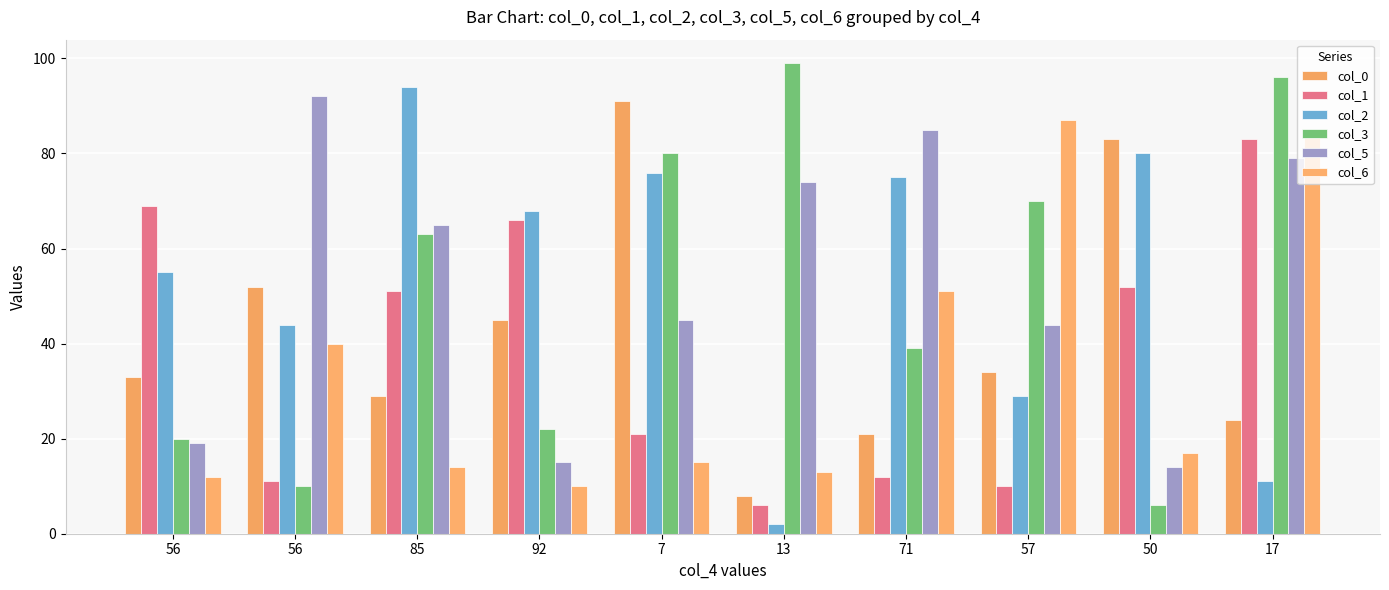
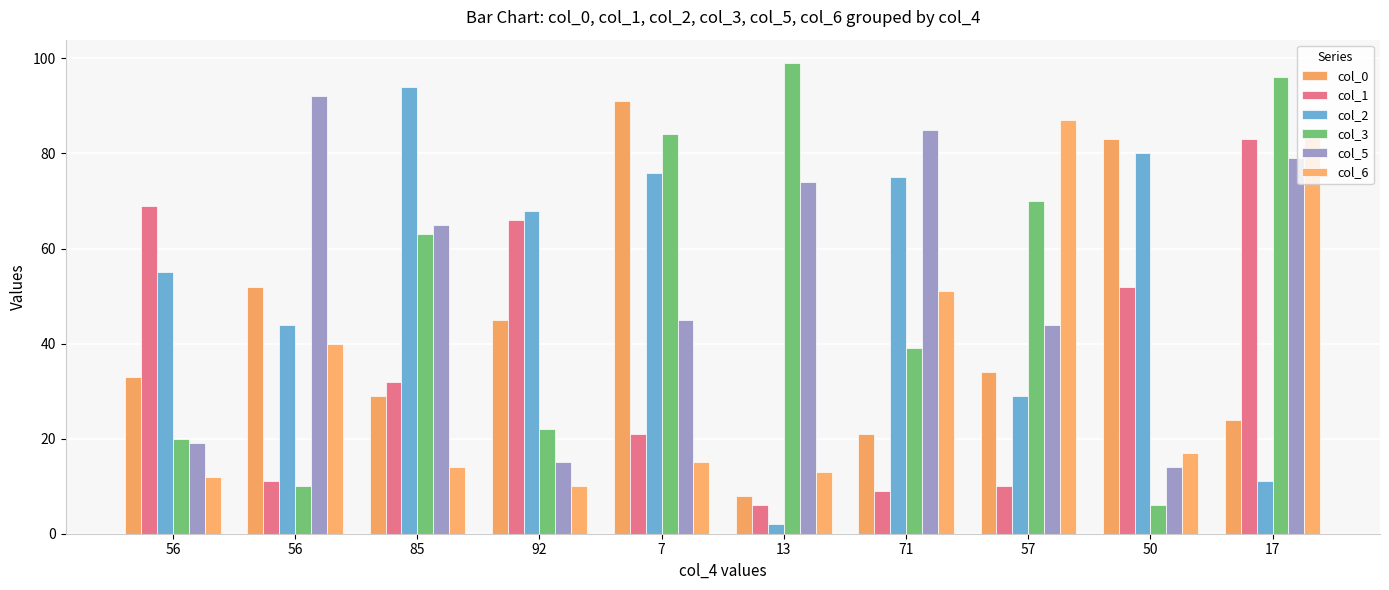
col_1, 85: 51 -> 32
col_3, 7: 80 -> 84
col_1, 71: 12 -> 9
